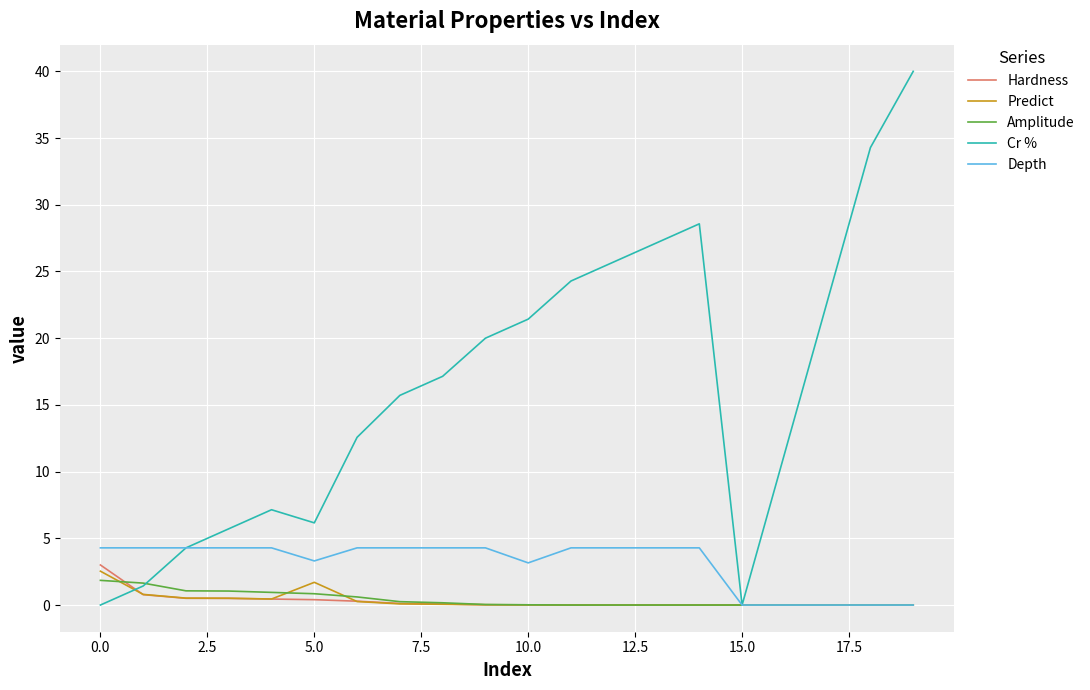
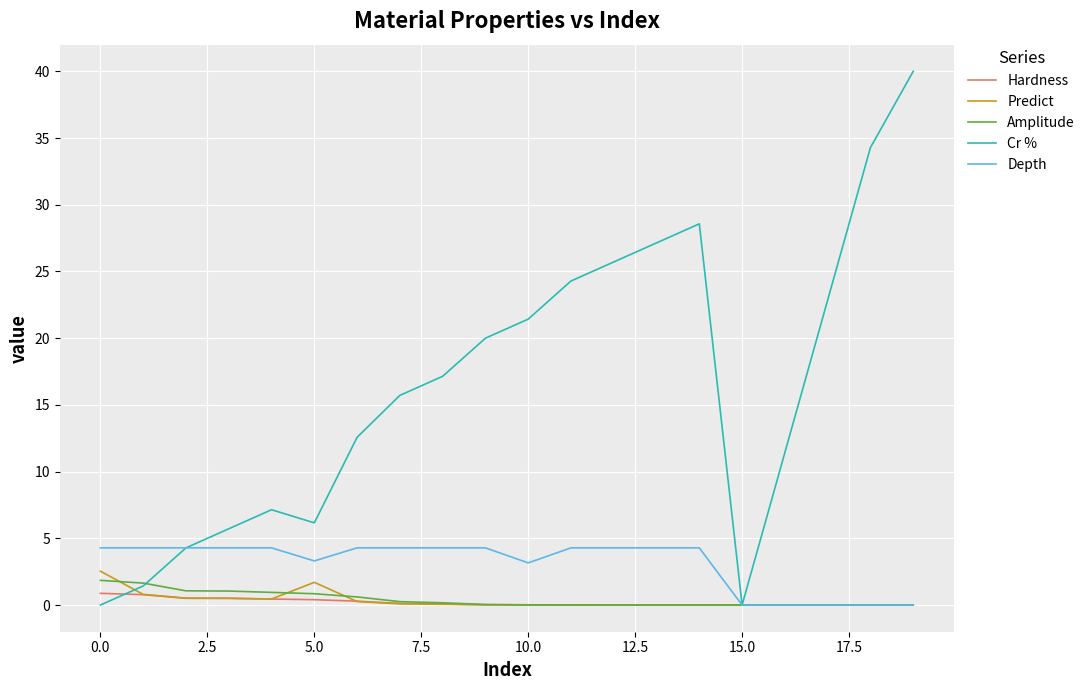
Hardness, 0.0: 3.0 -> 0.9
